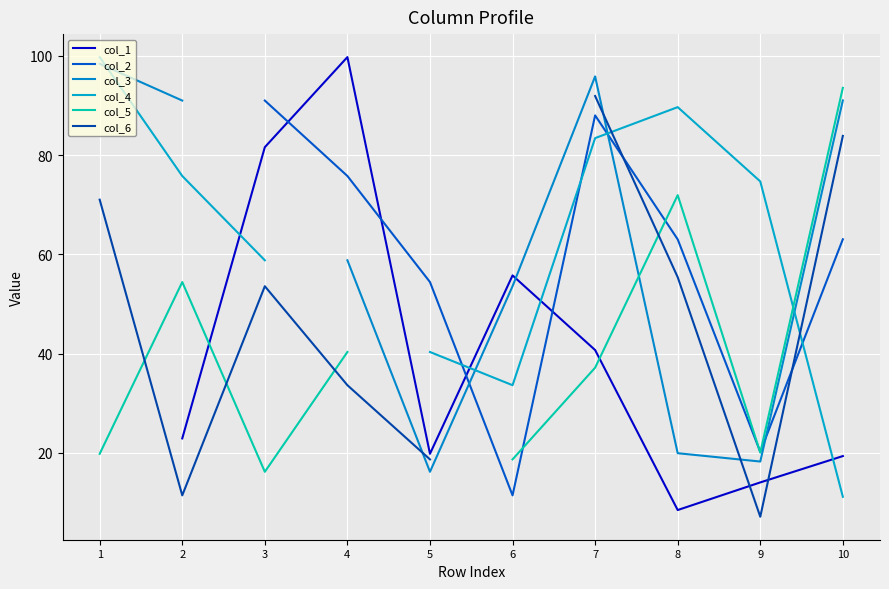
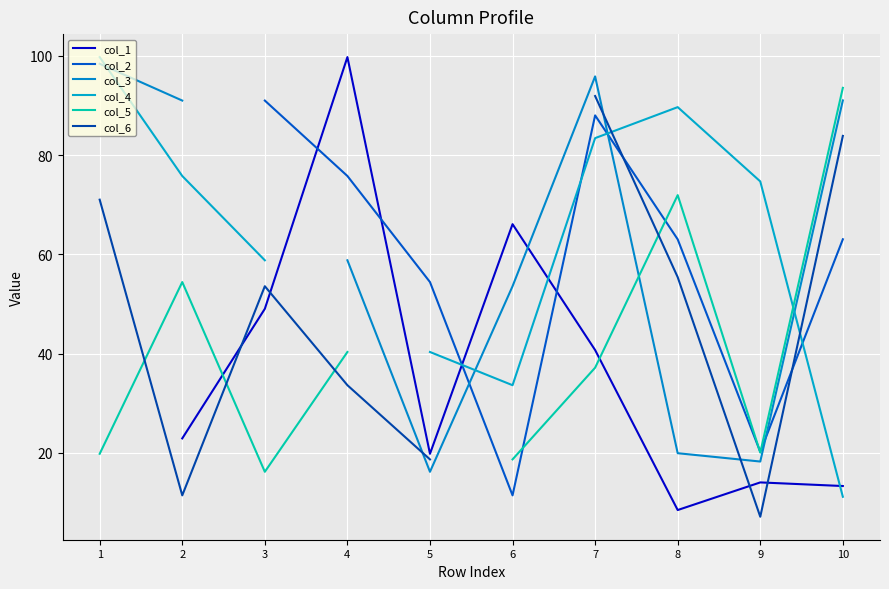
col_1, 3: 82 -> 49
col_1, 6: 56 -> 66
col_1, 10: 19 -> 13
